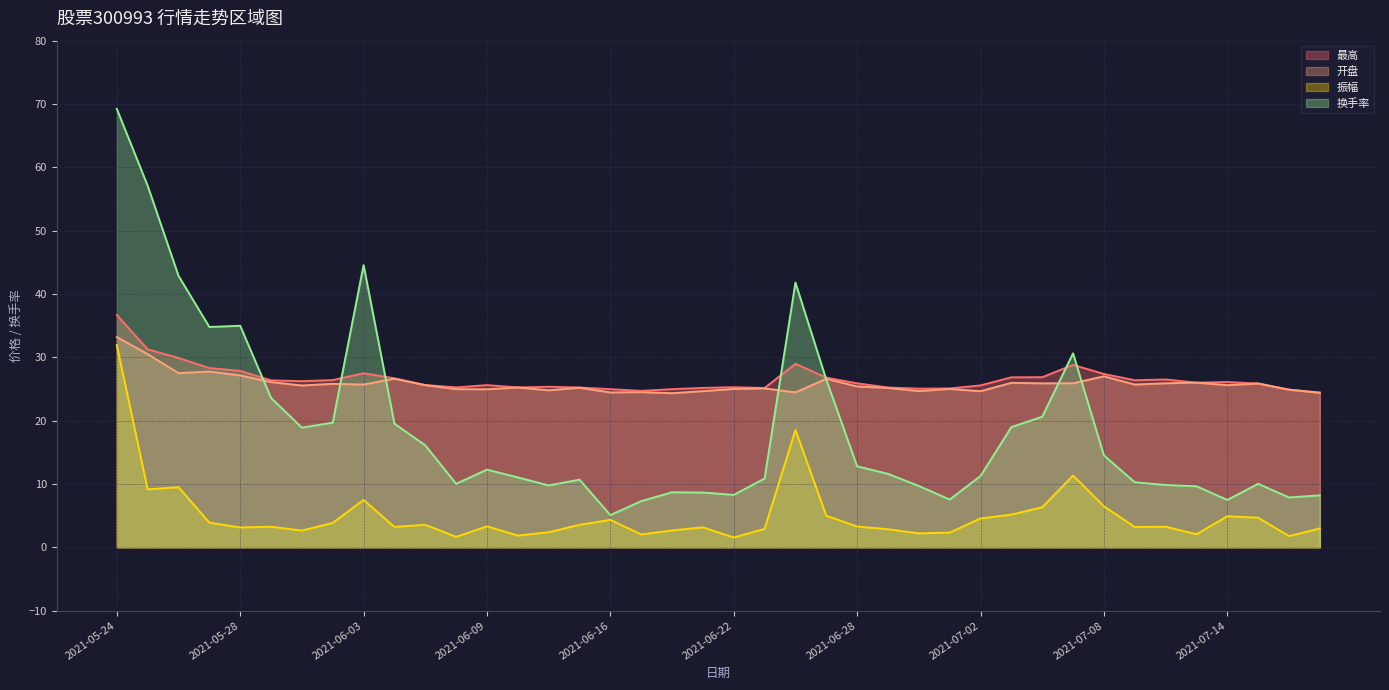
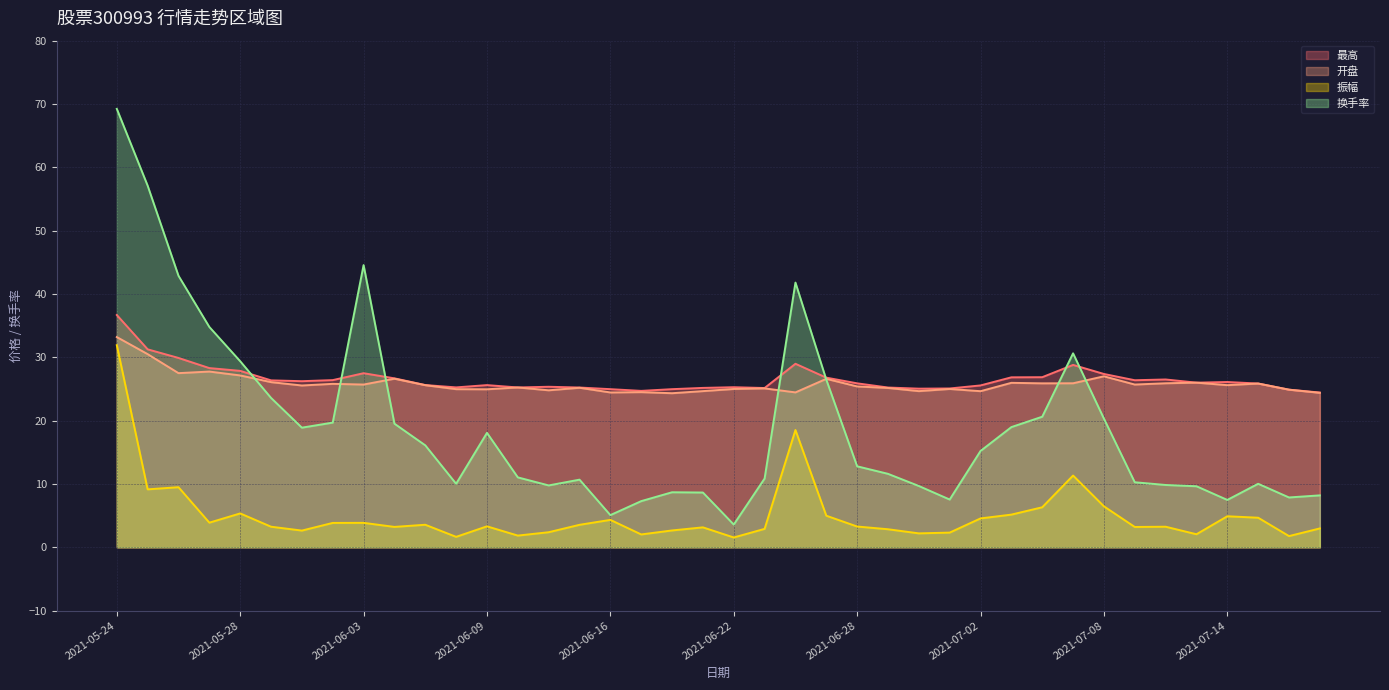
振幅, 2021-05-28: 3 -> 5
换手率, 2021-05-28: 35 -> 29
振幅, 2021-06-03: 7 -> 4
换手率, 2021-06-09: 12 -> 18
换手率, 2021-06-22: 8 -> 4
换手率, 2021-07-02: 11 -> 15
换手率, 2021-07-08: 15 -> 20
